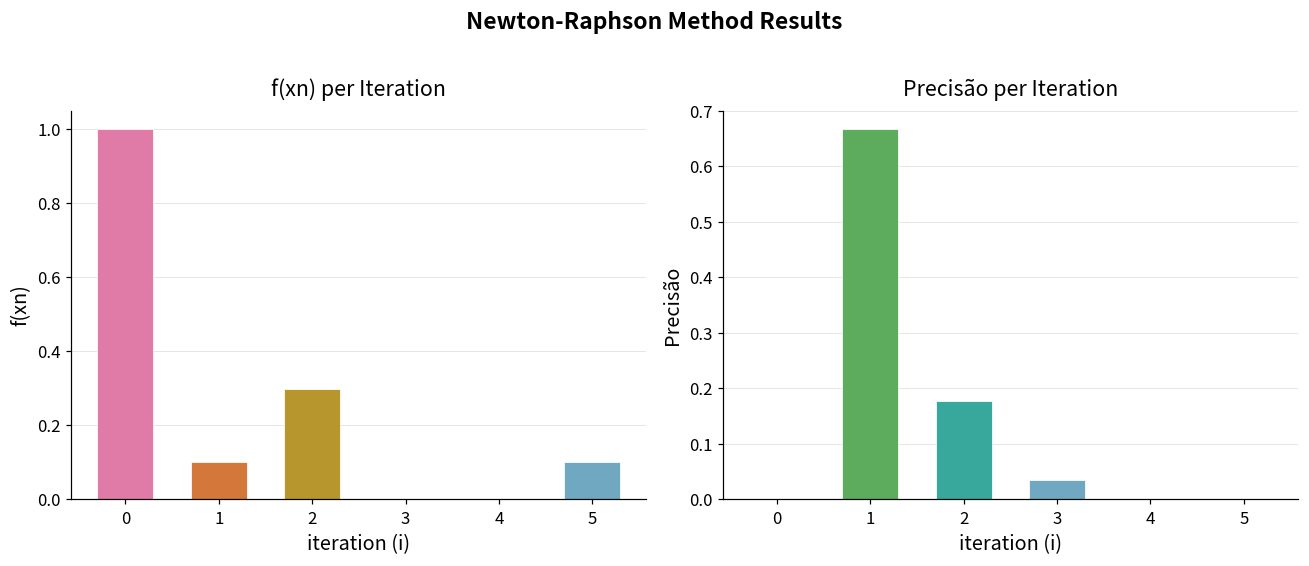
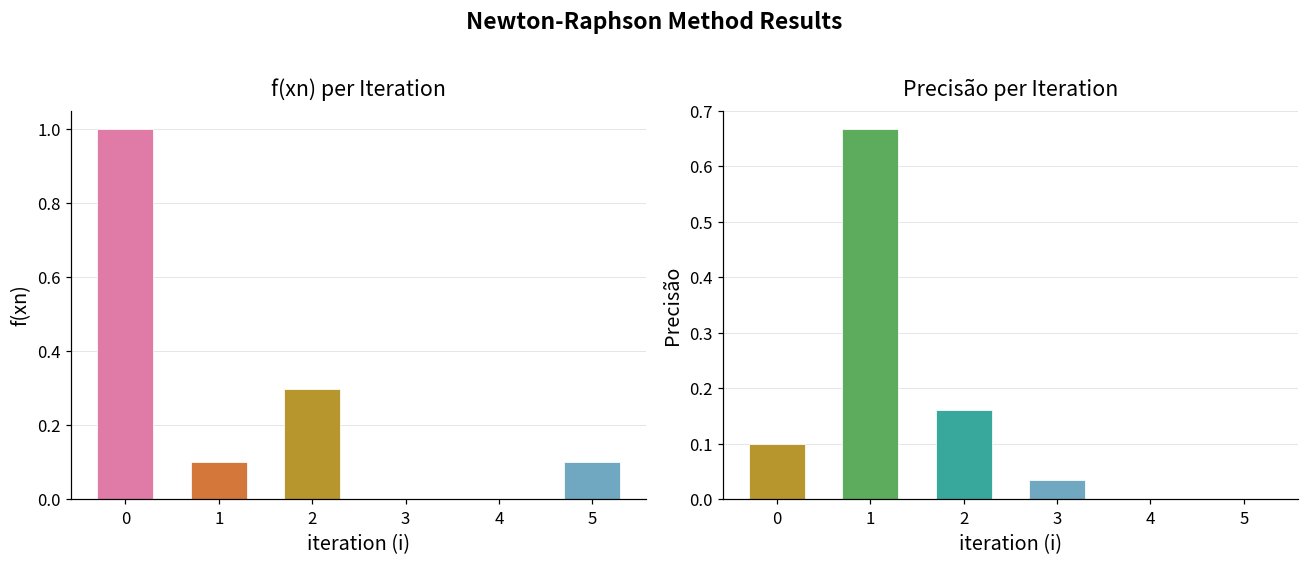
Precisão per Iteration, 0: 0.0 -> 0.1
Precisão per Iteration, 2: 0.18 -> 0.16
